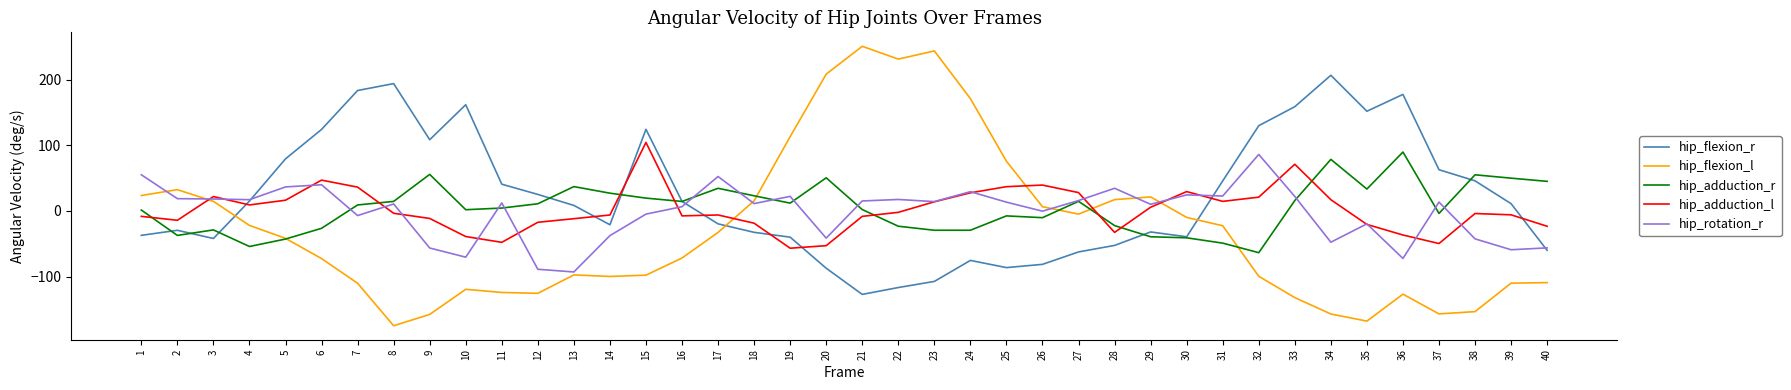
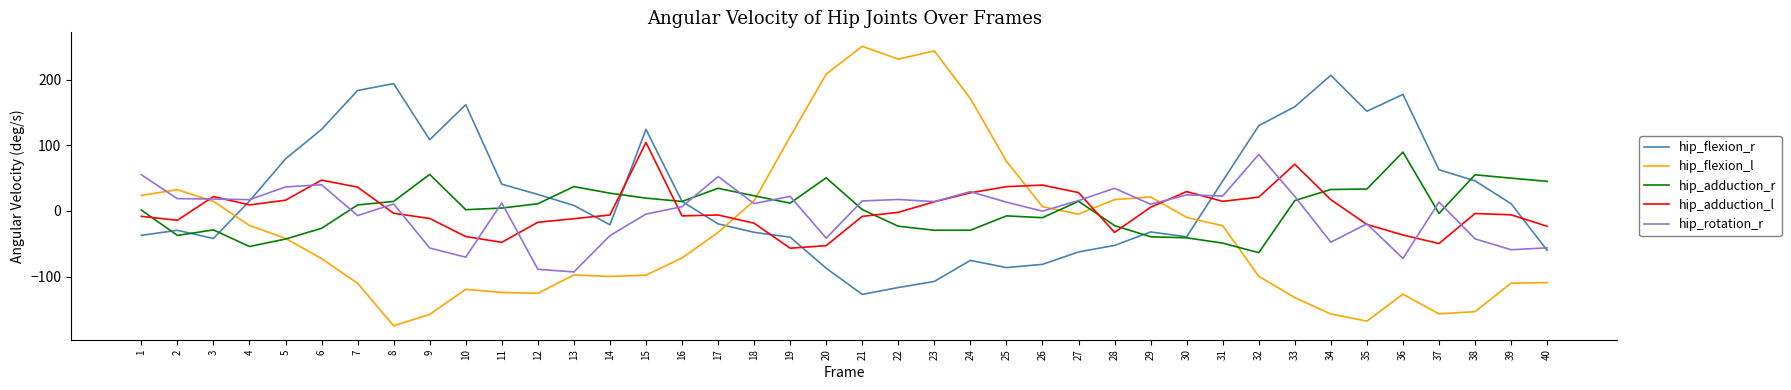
hip_adduction_r, 34: 80 -> 30
